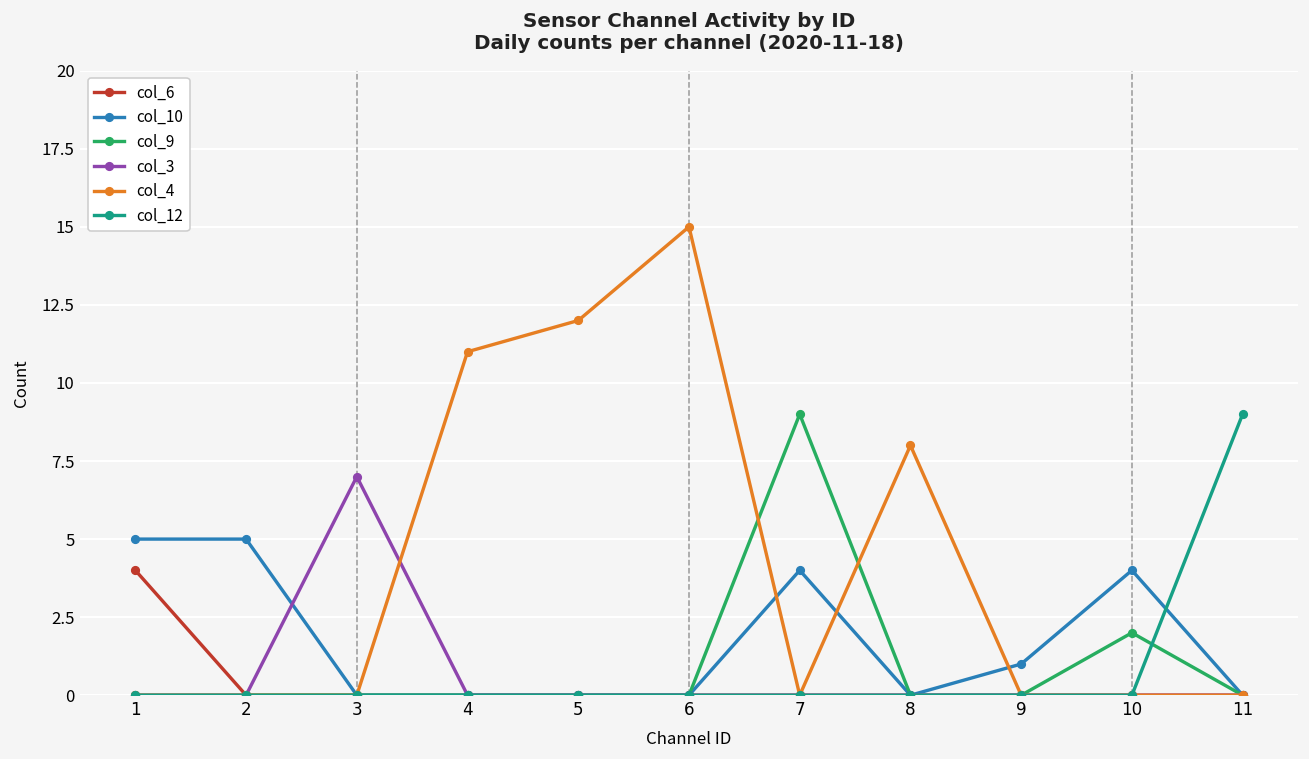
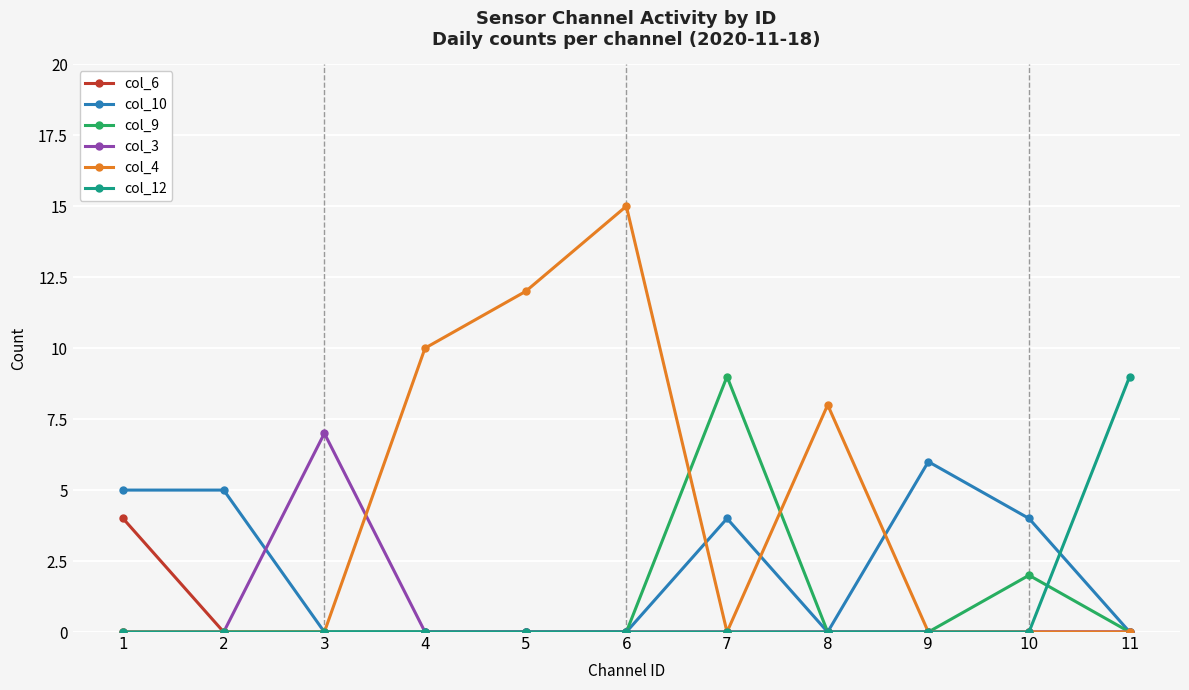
col_4, 4: 11 -> 10
col_10, 9: 1 -> 6
